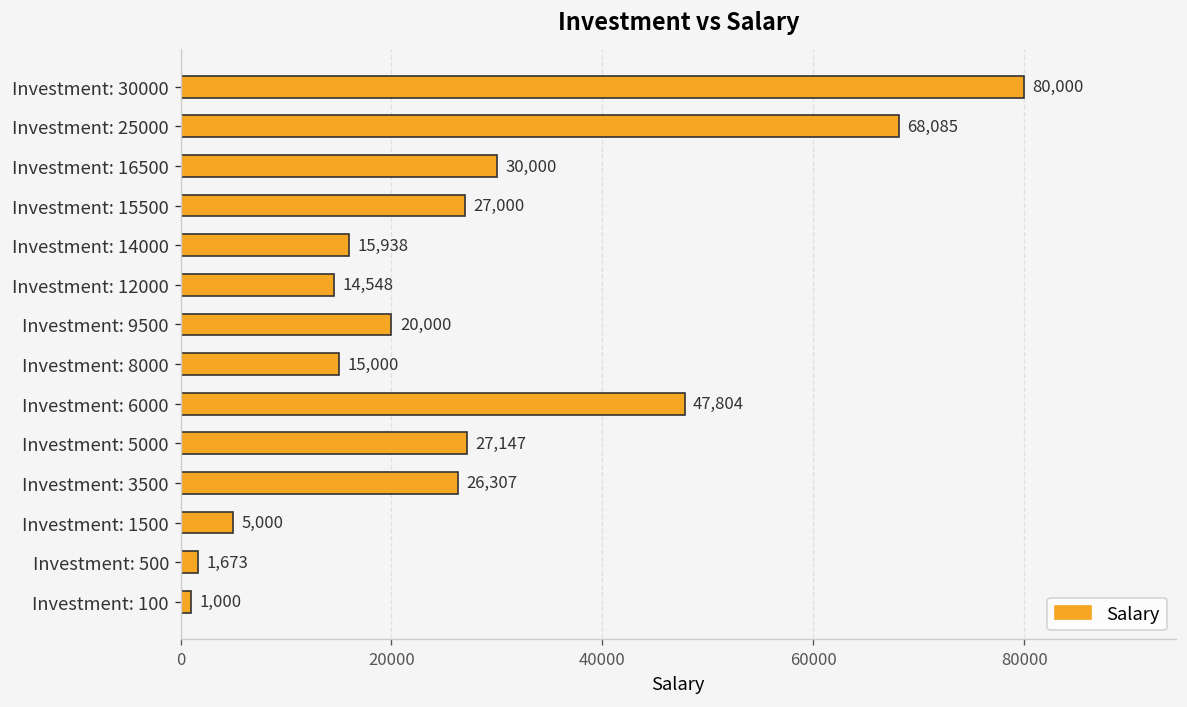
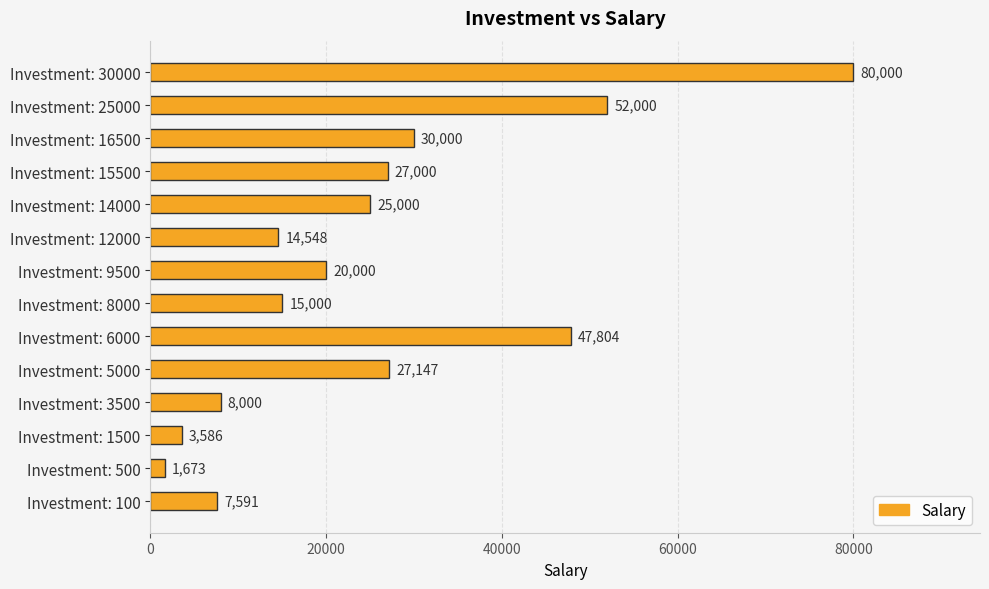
Investment: 25000: 68,085 -> 52,000
Investment: 14000: 15,938 -> 25,000
Investment: 3500: 26,307 -> 8,000
Investment: 1500: 5,000 -> 3,586
Investment: 100: 1,000 -> 7,591
